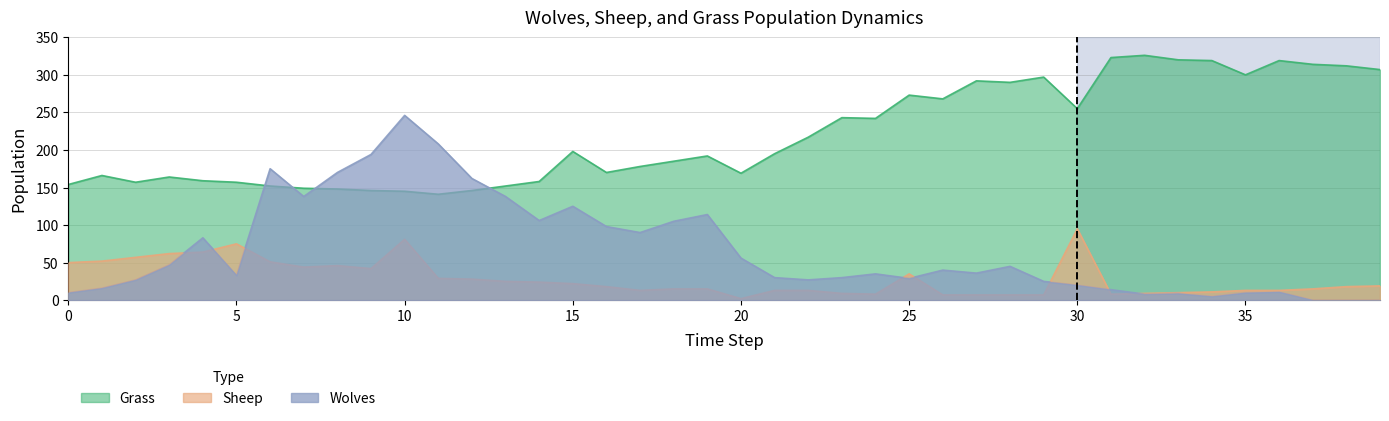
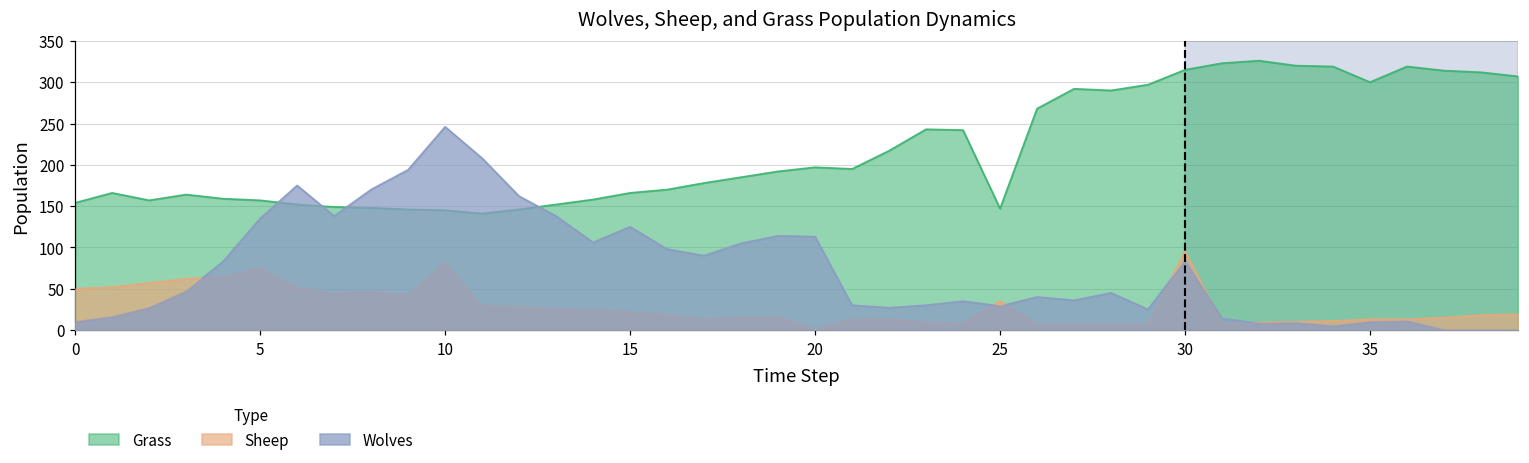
Wolves, 5: 30 -> 140
Grass, 15: 200 -> 170
Grass, 20: 170 -> 200
Wolves, 20: 60 -> 110
Grass, 25: 270 -> 150
Grass, 30: 260 -> 320
Wolves, 30: 20 -> 80
